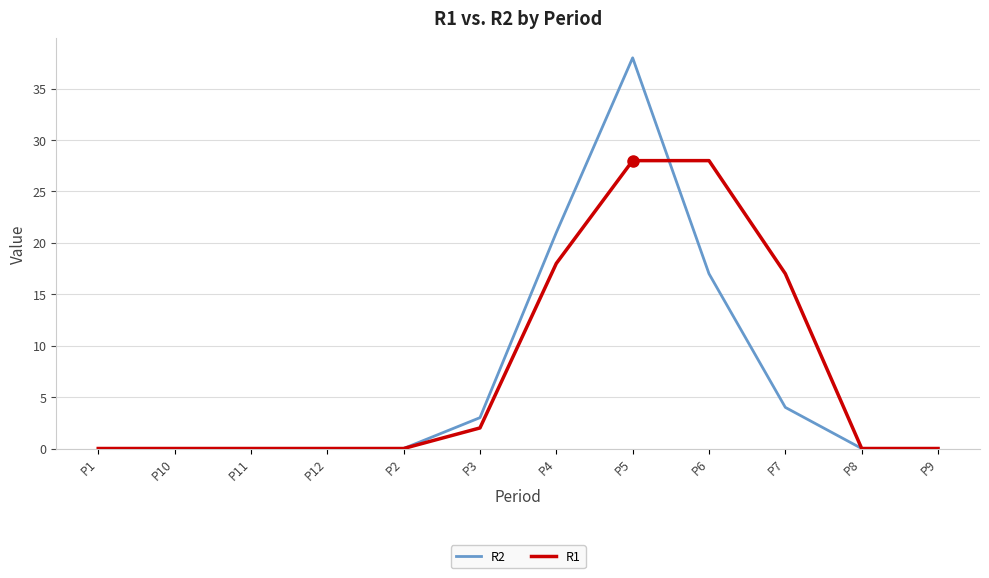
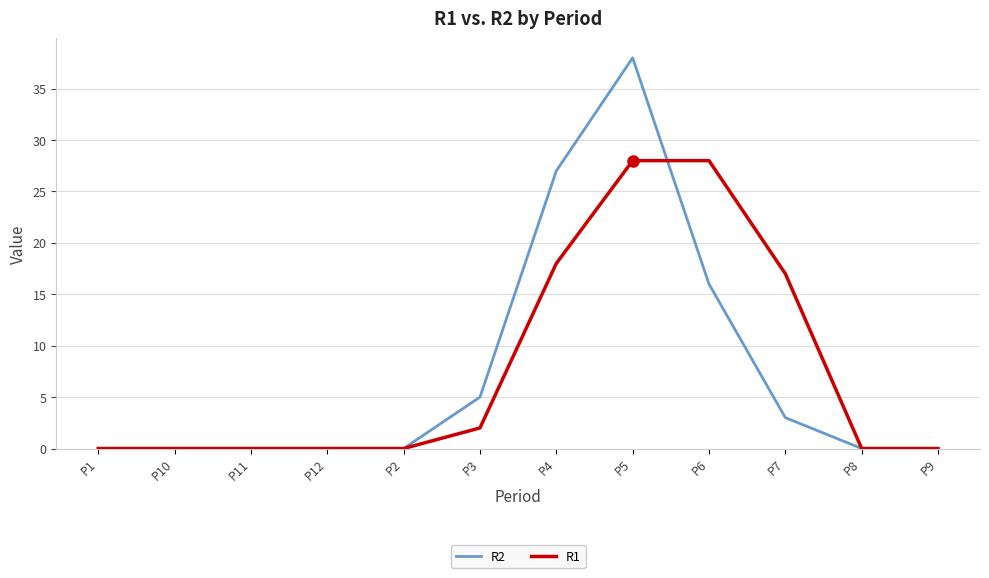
R2, P3: 3 -> 5
R2, P4: 21 -> 27
R2, P6: 17 -> 16
R2, P7: 4 -> 3
